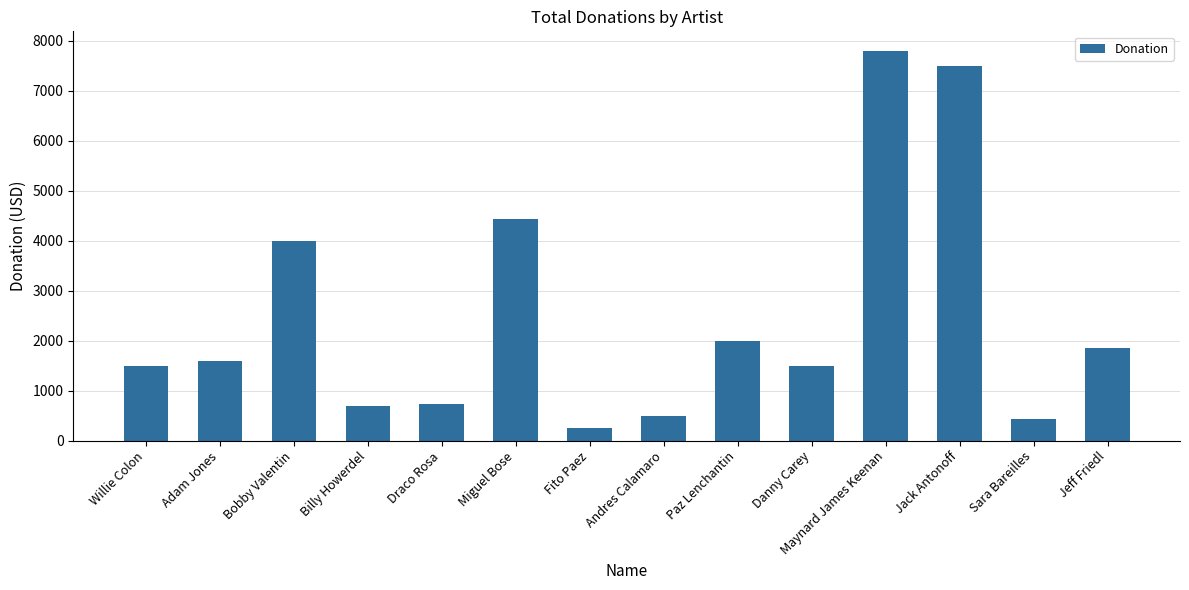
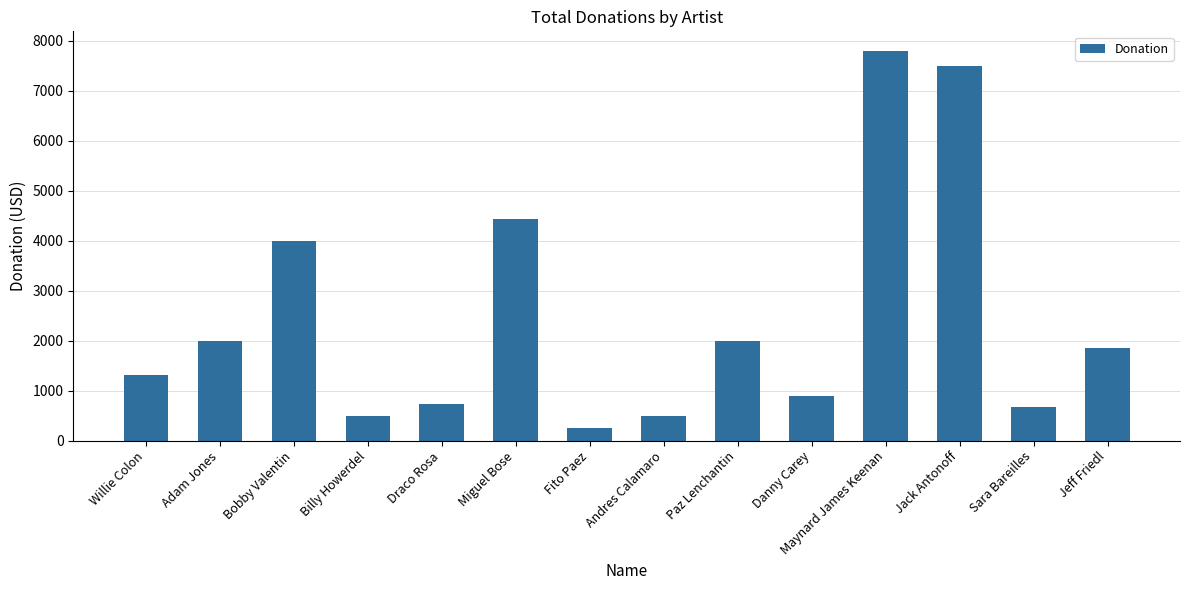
Willie Colon: 1500 -> 1300
Adam Jones: 1600 -> 2000
Billy Howerdel: 700 -> 500
Danny Carey: 1500 -> 900
Sara Bareilles: 400 -> 700
